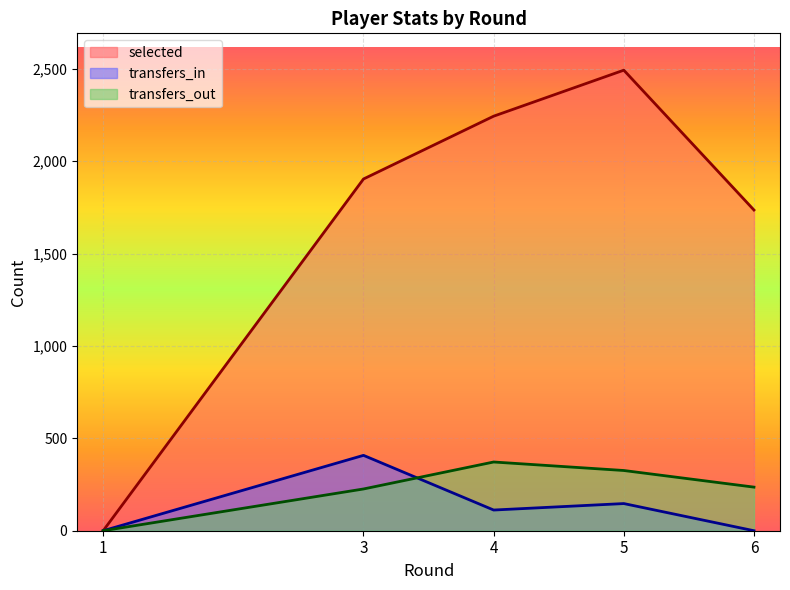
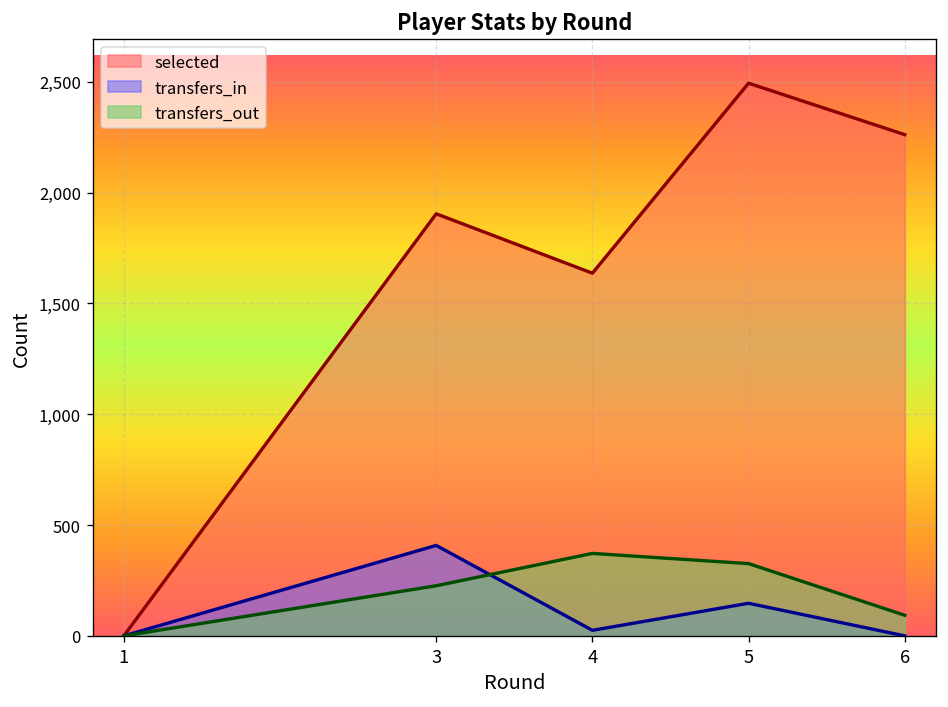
selected, 4: 2,240 -> 1,640
transfers_in, 4: 110 -> 30
selected, 6: 1,740 -> 2,260
transfers_out, 6: 240 -> 90
